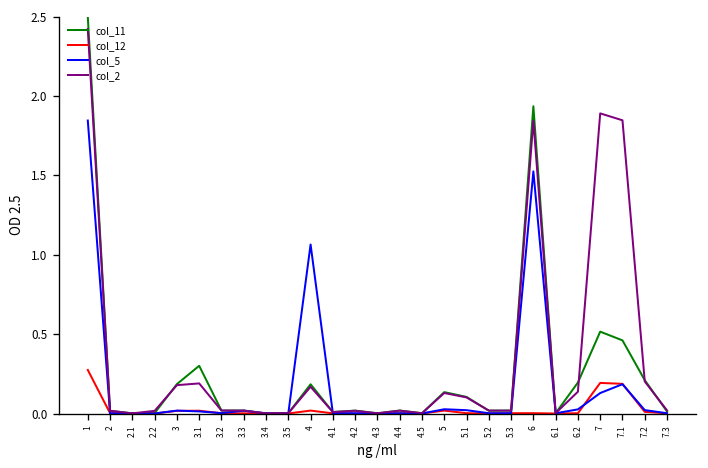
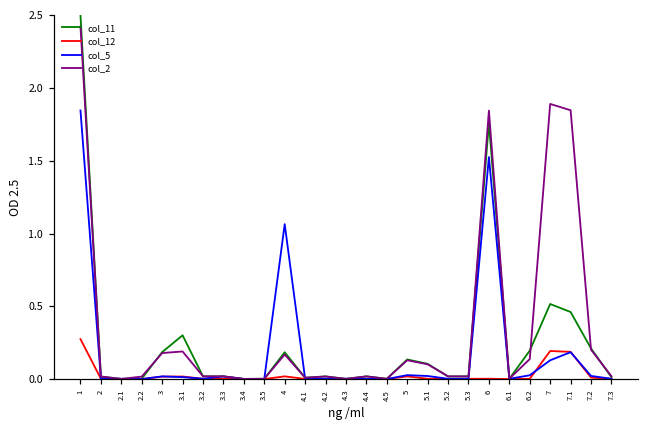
col_11, 6: 1.94 -> 1.76
